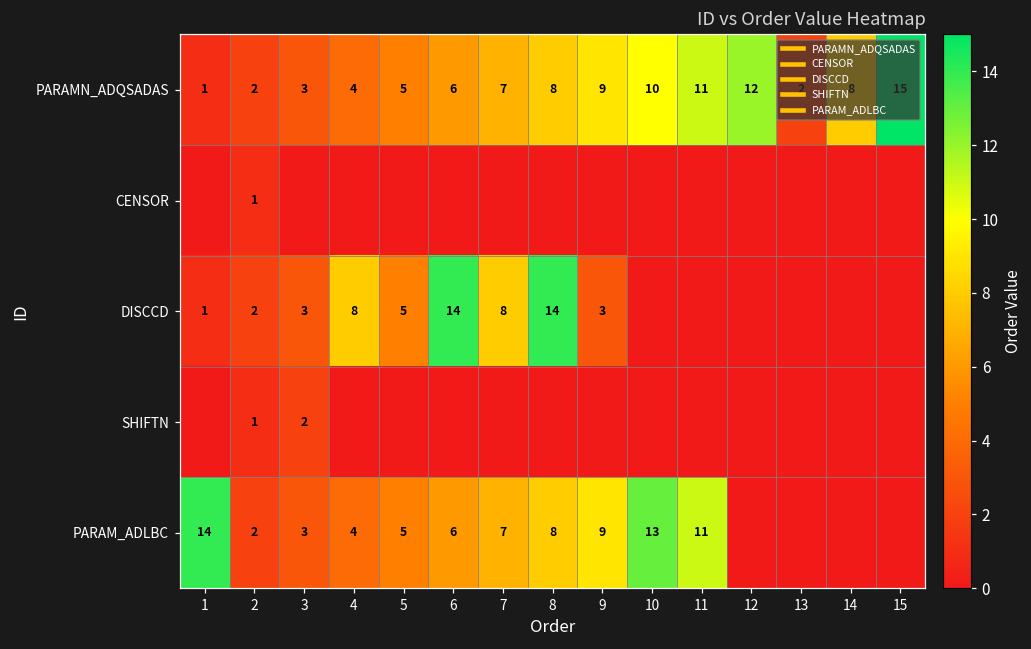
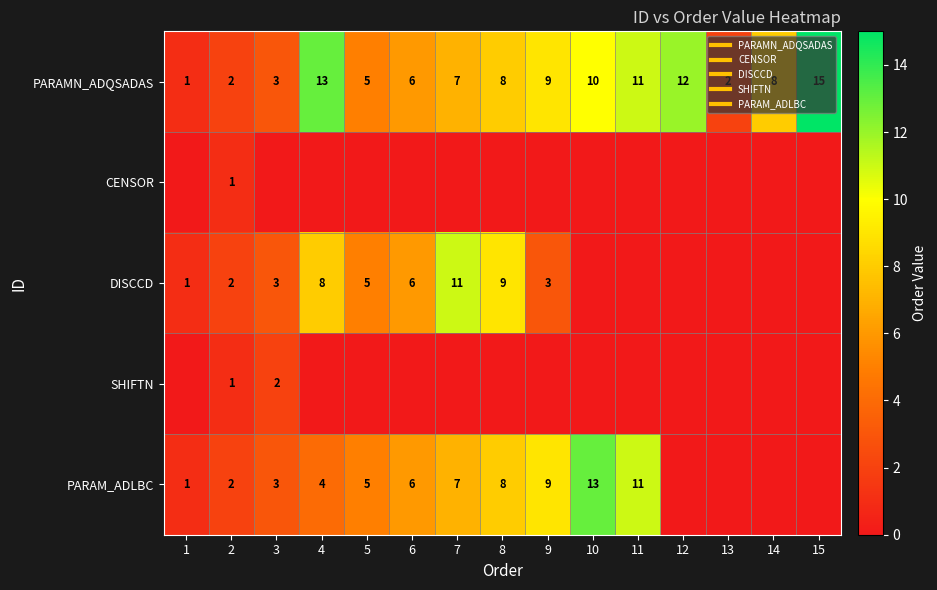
PARAMN_ADQSADAS, 4: 4 -> 13
DISCCD, 6: 14 -> 6
DISCCD, 7: 8 -> 11
DISCCD, 8: 14 -> 9
PARAM_ADLBC, 1: 14 -> 1
